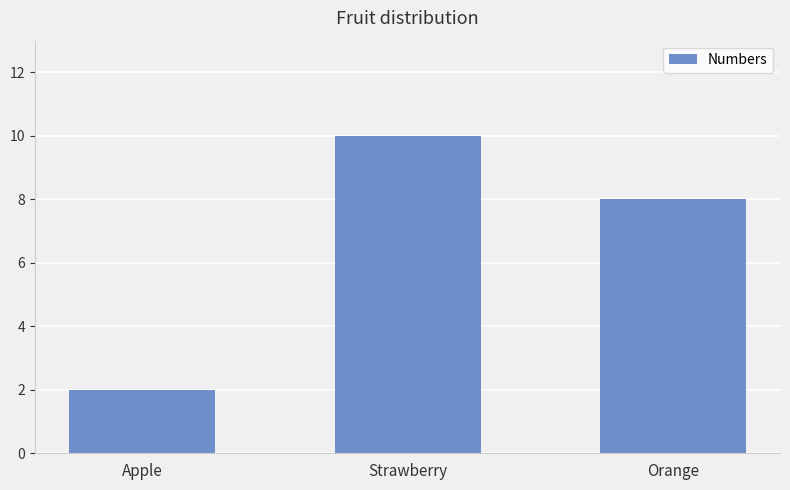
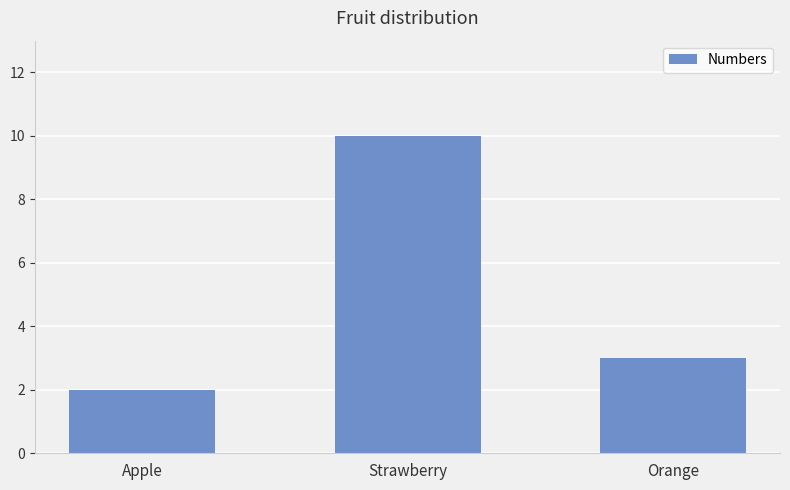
Orange: 8 -> 3
